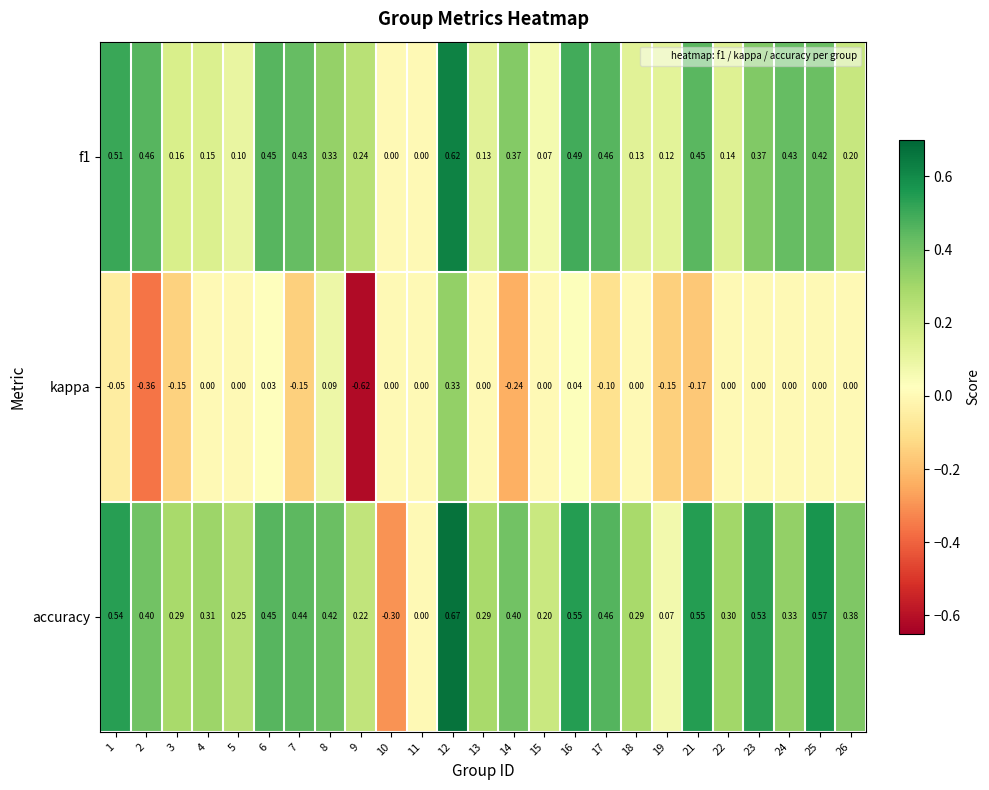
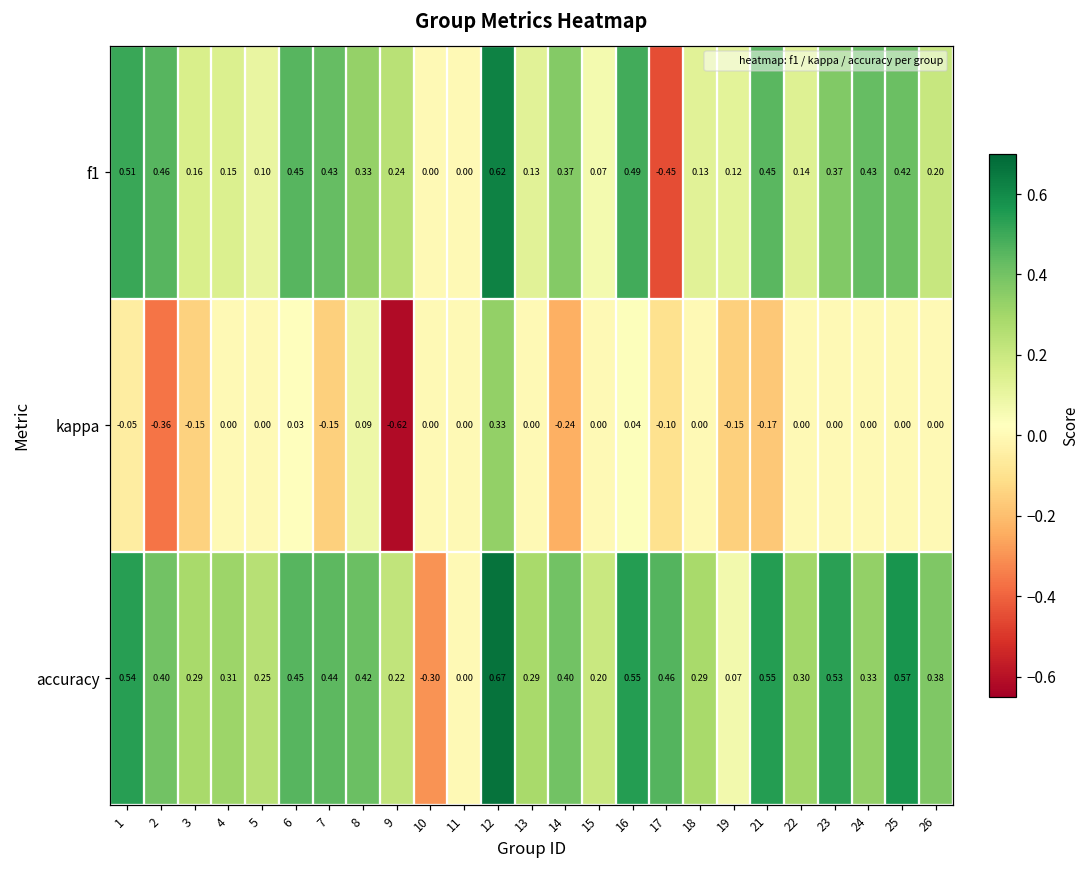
f1, 17: 0.46 -> -0.45
